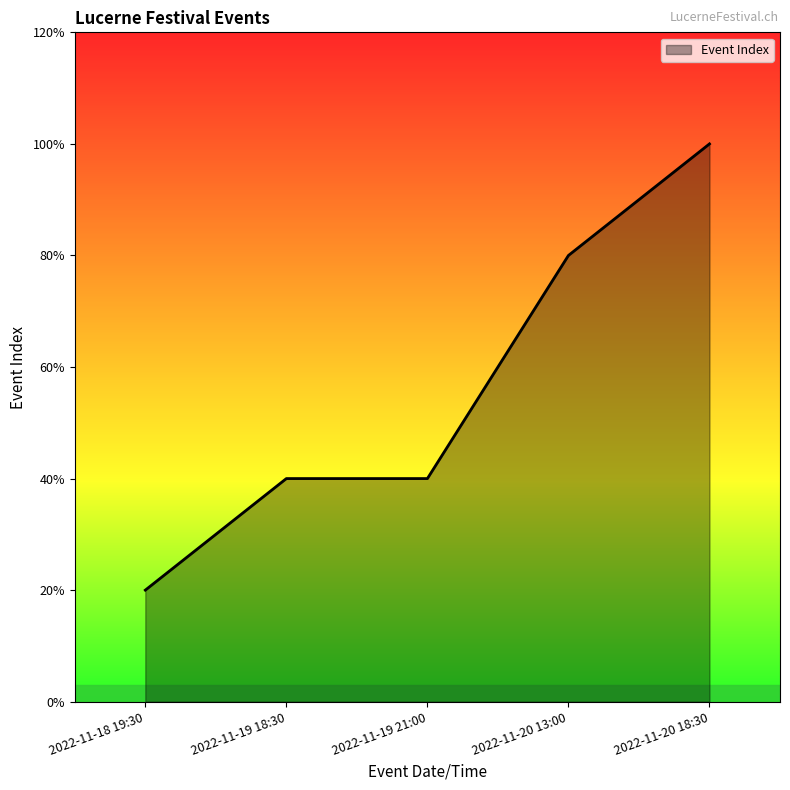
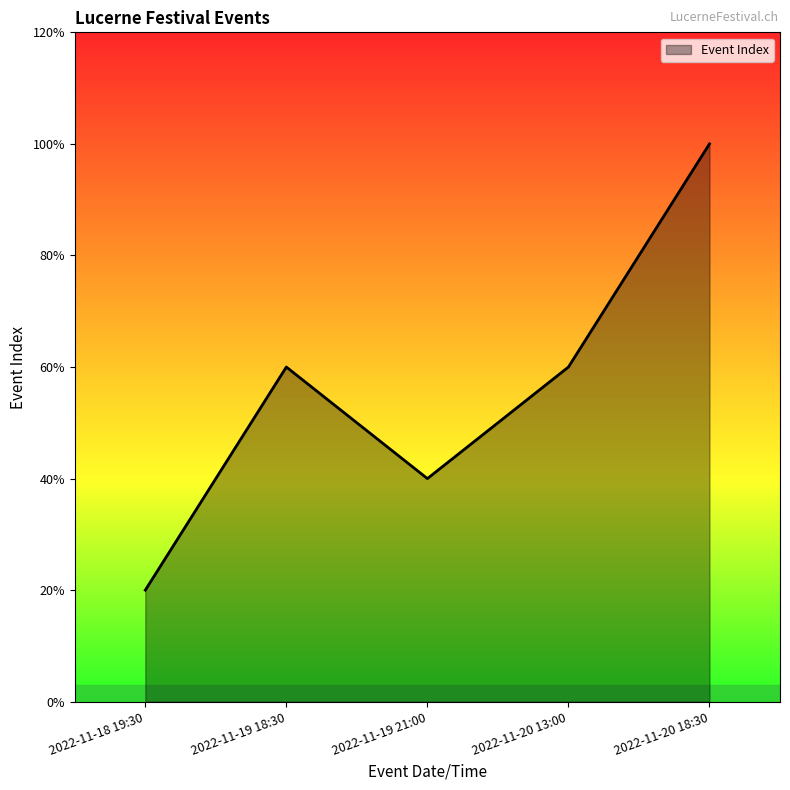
2022-11-19 18:30: 40% -> 60%
2022-11-20 13:00: 80% -> 60%
